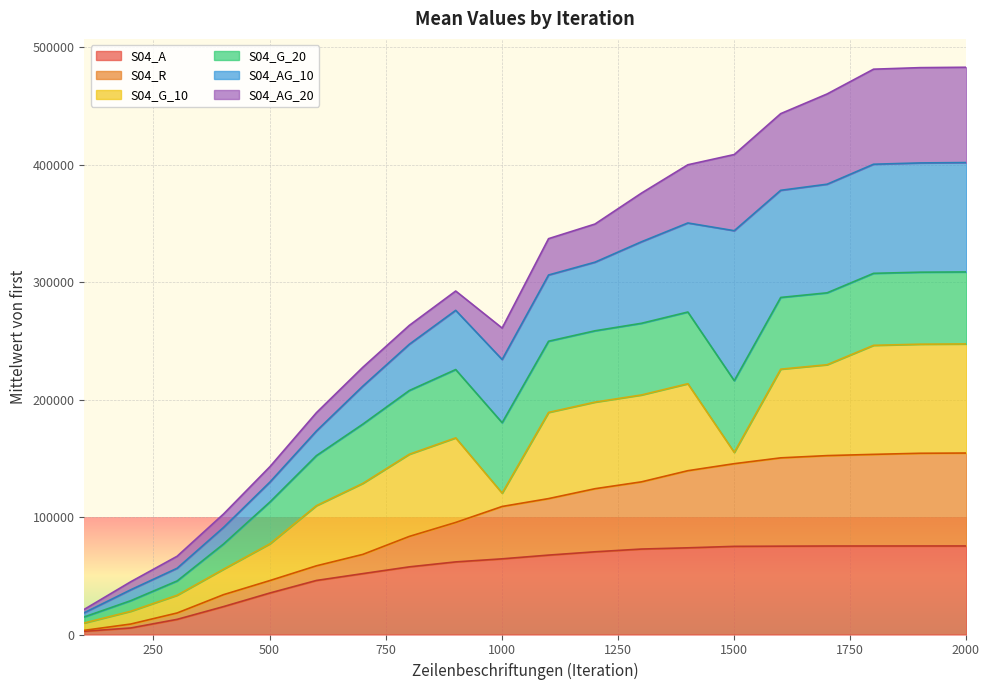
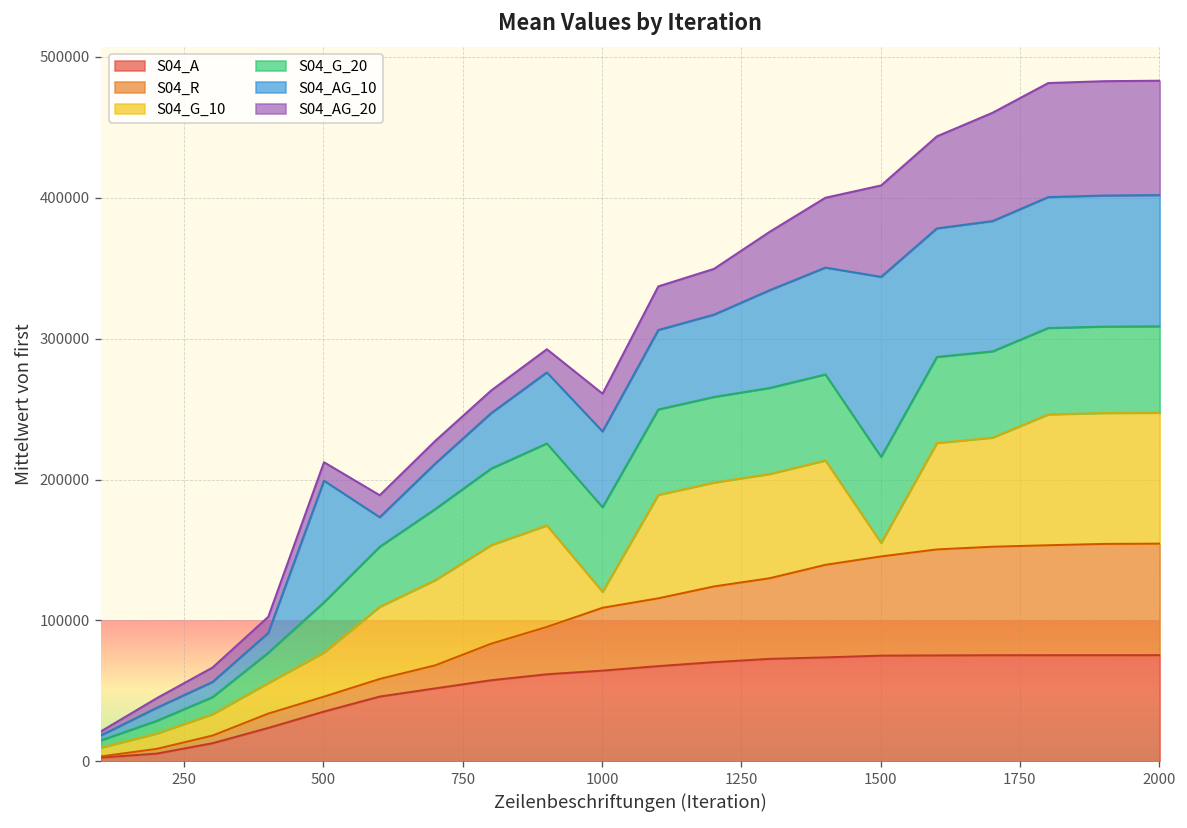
S04_AG_10, 500: 17000 -> 86000
